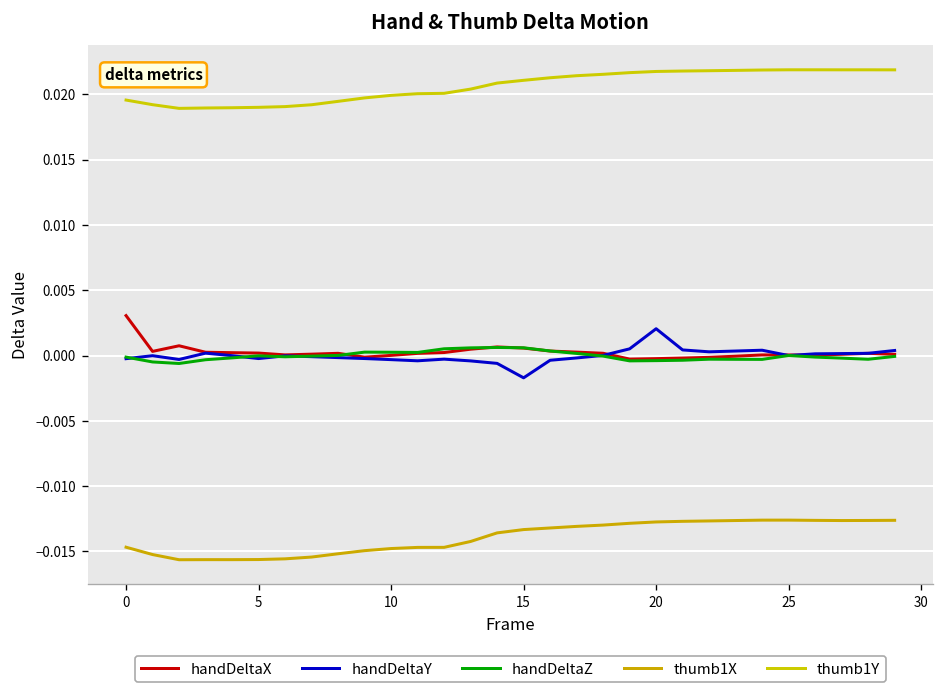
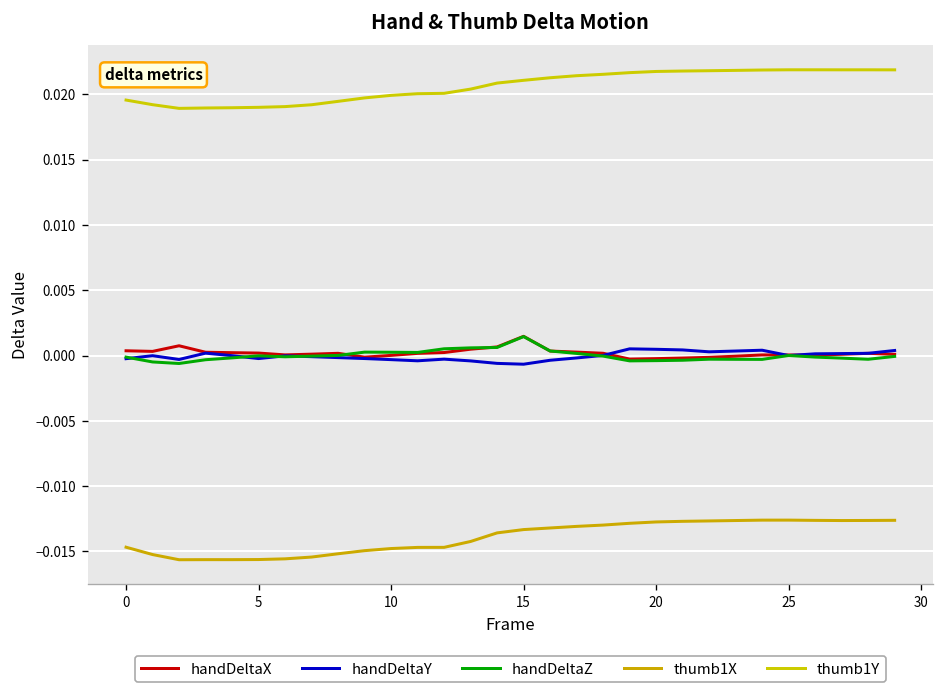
handDeltaX, 0: 0.0031 -> 0.0004
handDeltaX, 15: 0.0006 -> 0.0015
handDeltaY, 15: -0.0017 -> -0.0007
handDeltaZ, 15: 0.0006 -> 0.0015
handDeltaY, 20: 0.0021 -> 0.0005
